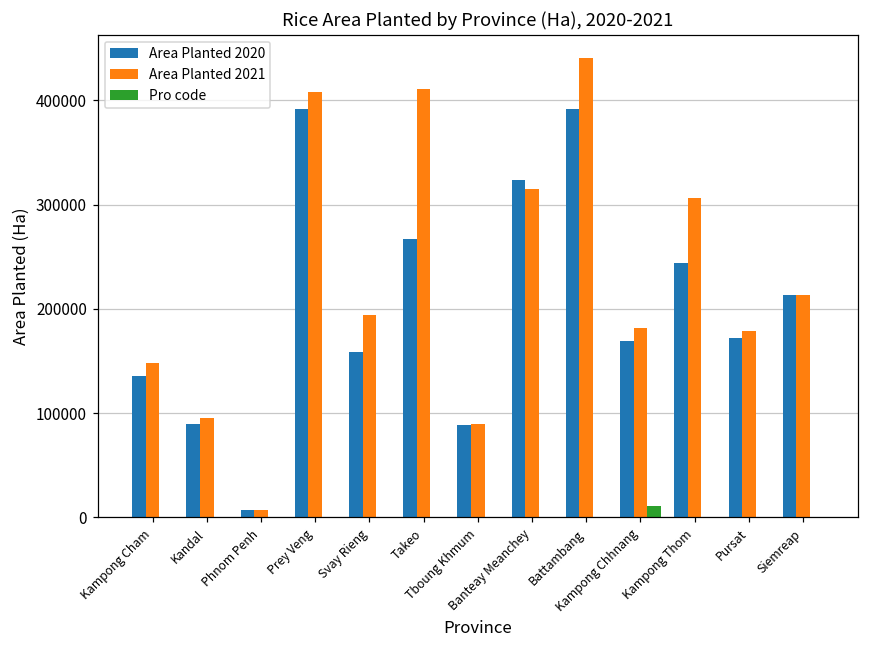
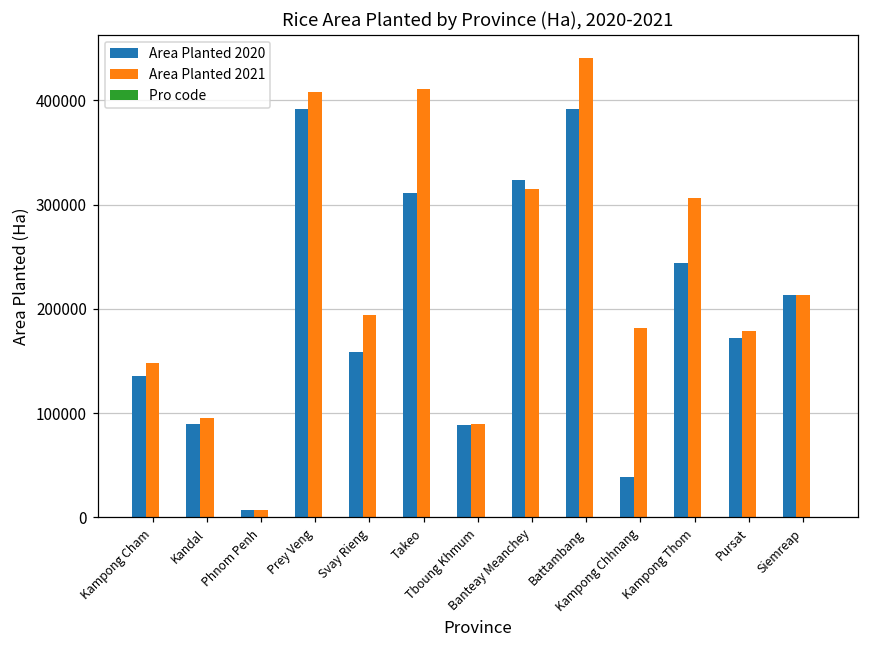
Area Planted 2020, Takeo: 270000 -> 310000
Area Planted 2020, Kampong Chhnang: 170000 -> 40000
Pro code, Kampong Chhnang: 10000 -> 0
